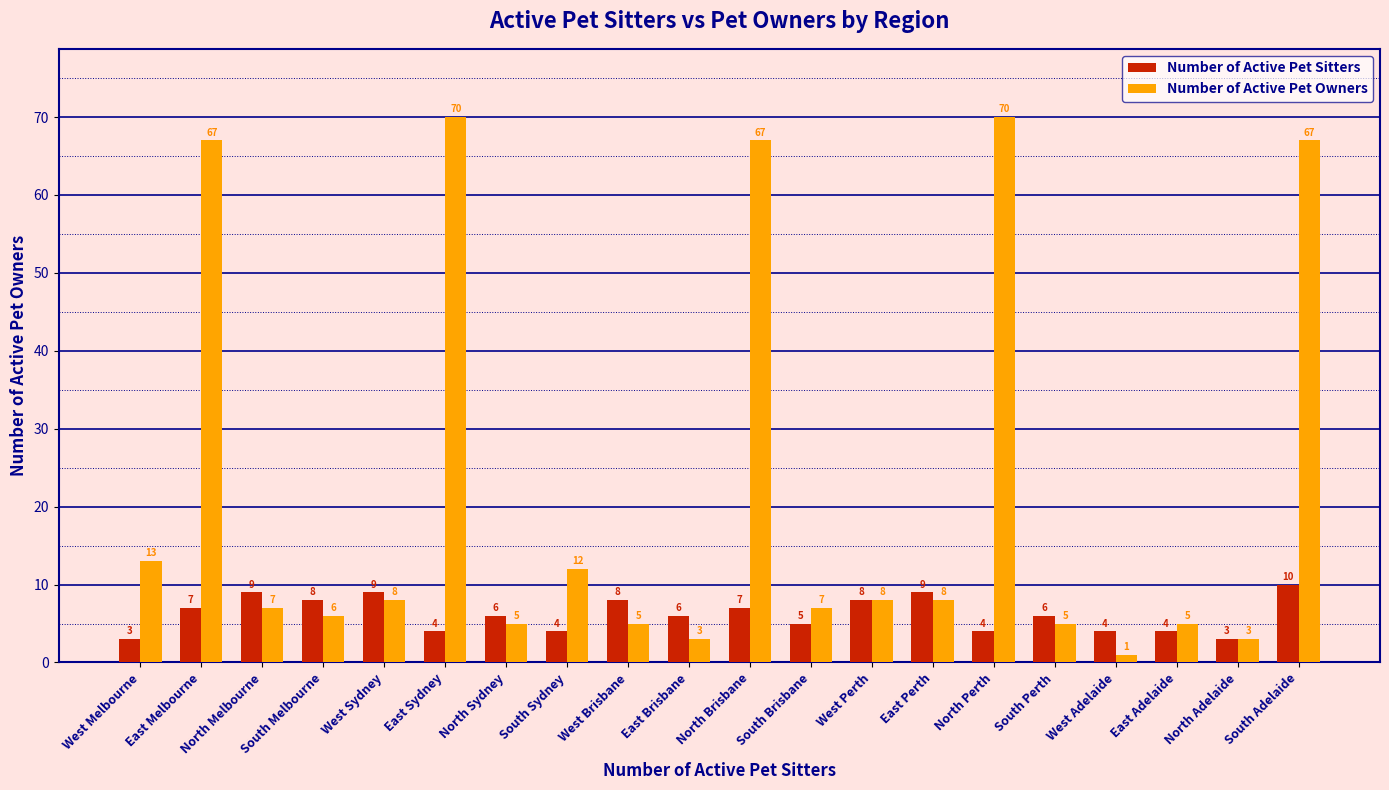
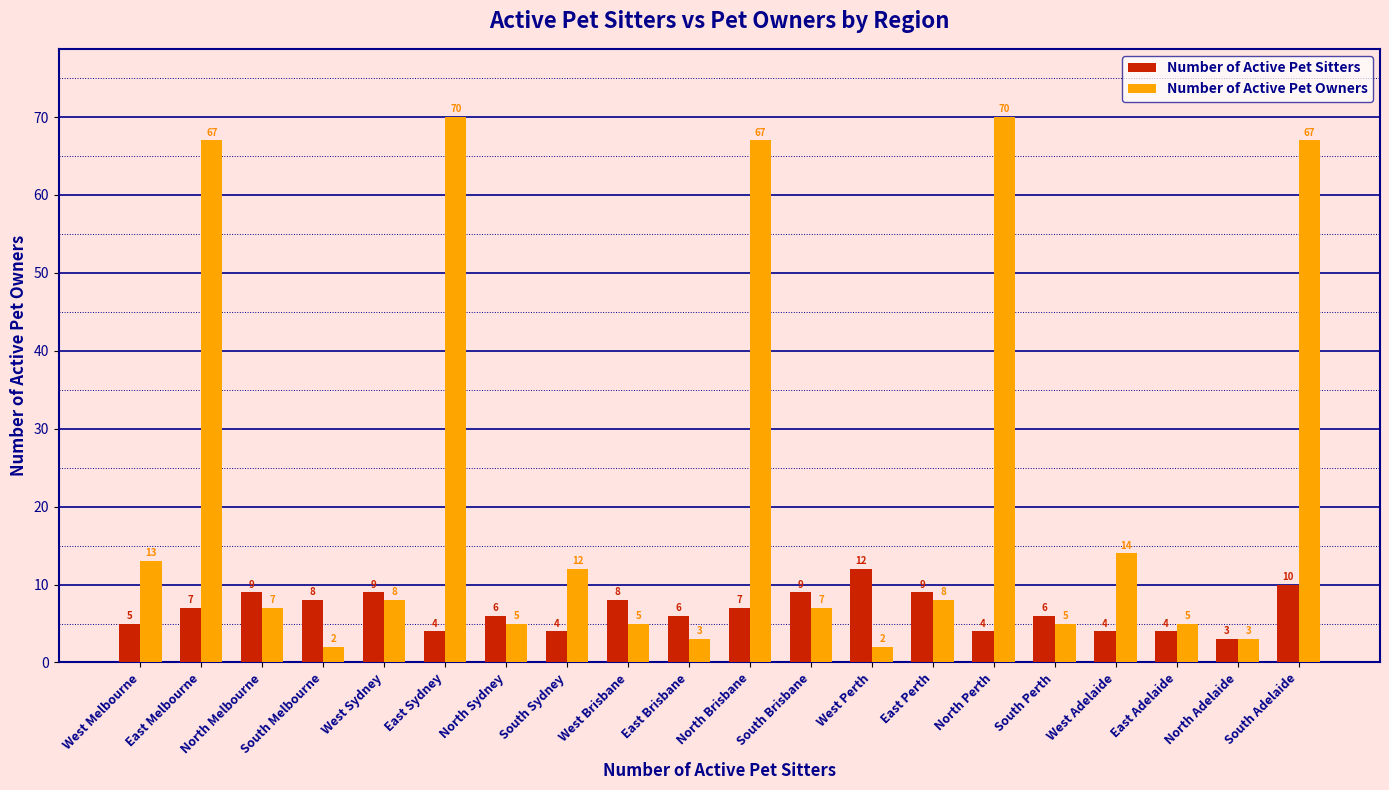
Number of Active Pet Sitters, West Melbourne: 3 -> 5
Number of Active Pet Owners, South Melbourne: 6 -> 2
Number of Active Pet Sitters, South Brisbane: 5 -> 9
Number of Active Pet Sitters, West Perth: 8 -> 12
Number of Active Pet Owners, West Perth: 8 -> 2
Number of Active Pet Owners, West Adelaide: 1 -> 14
